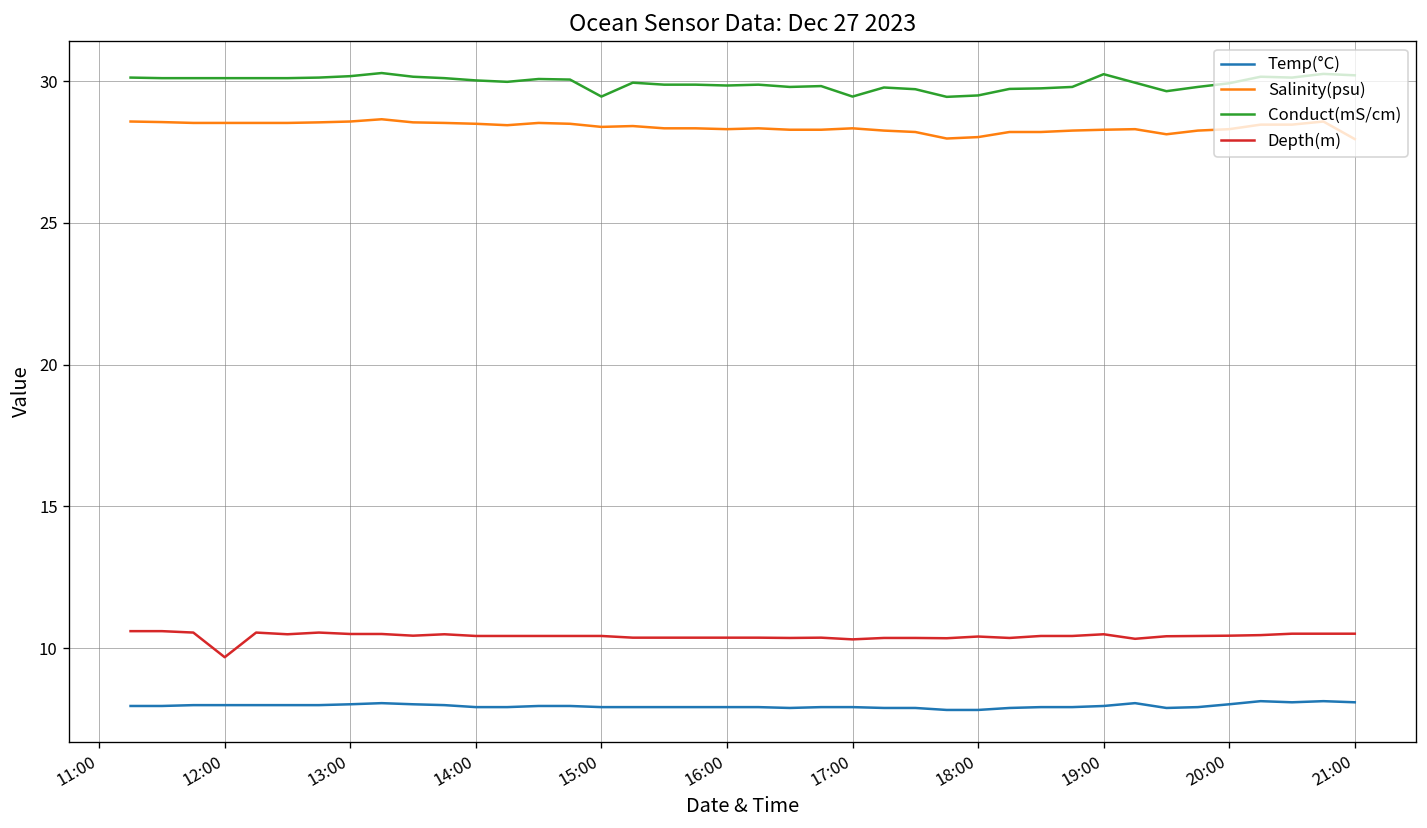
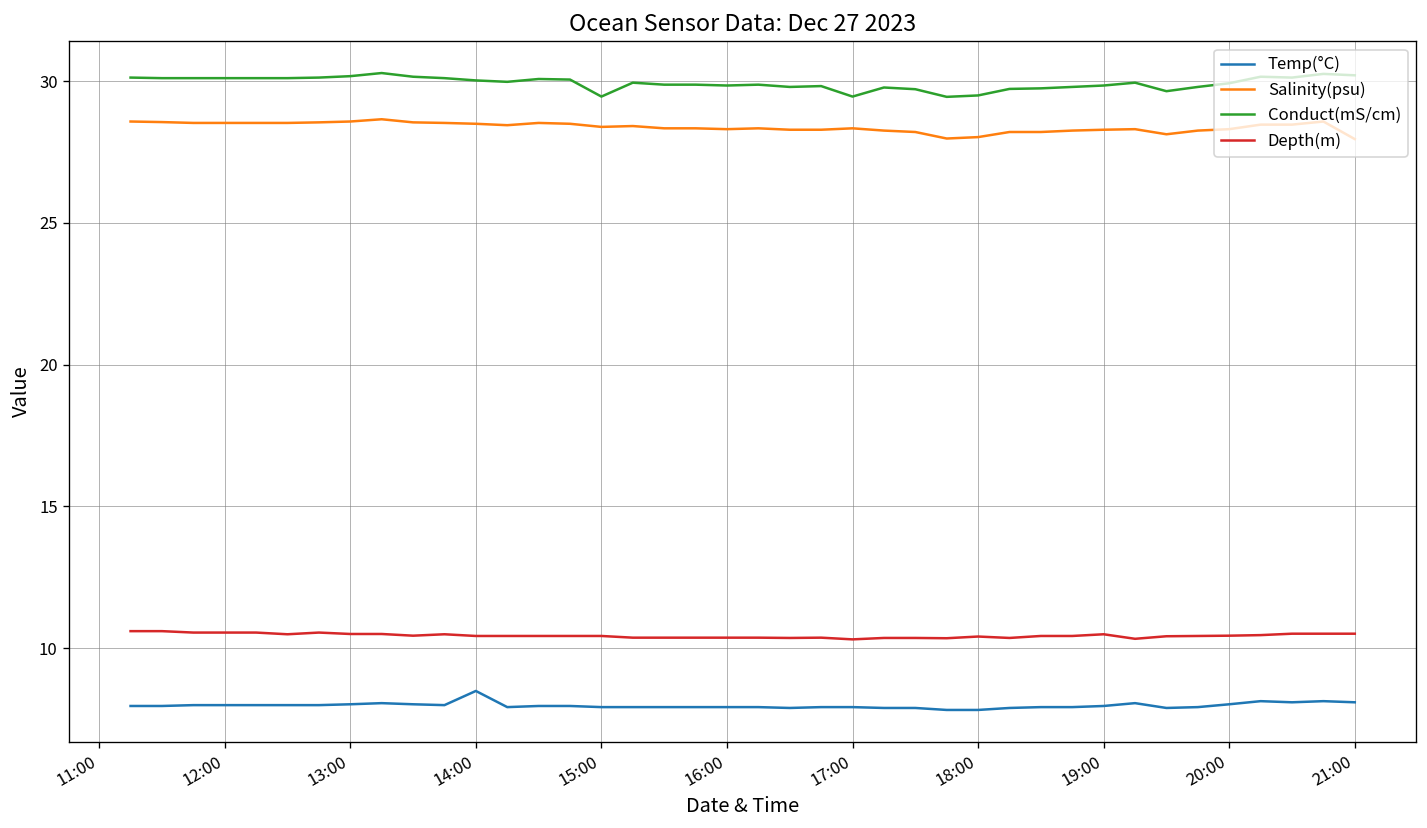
Depth(m), 12:00: 9.7 -> 10.6
Temp(°C), 14:00: 7.9 -> 8.5
Conduct(mS/cm), 19:00: 30.3 -> 29.9
